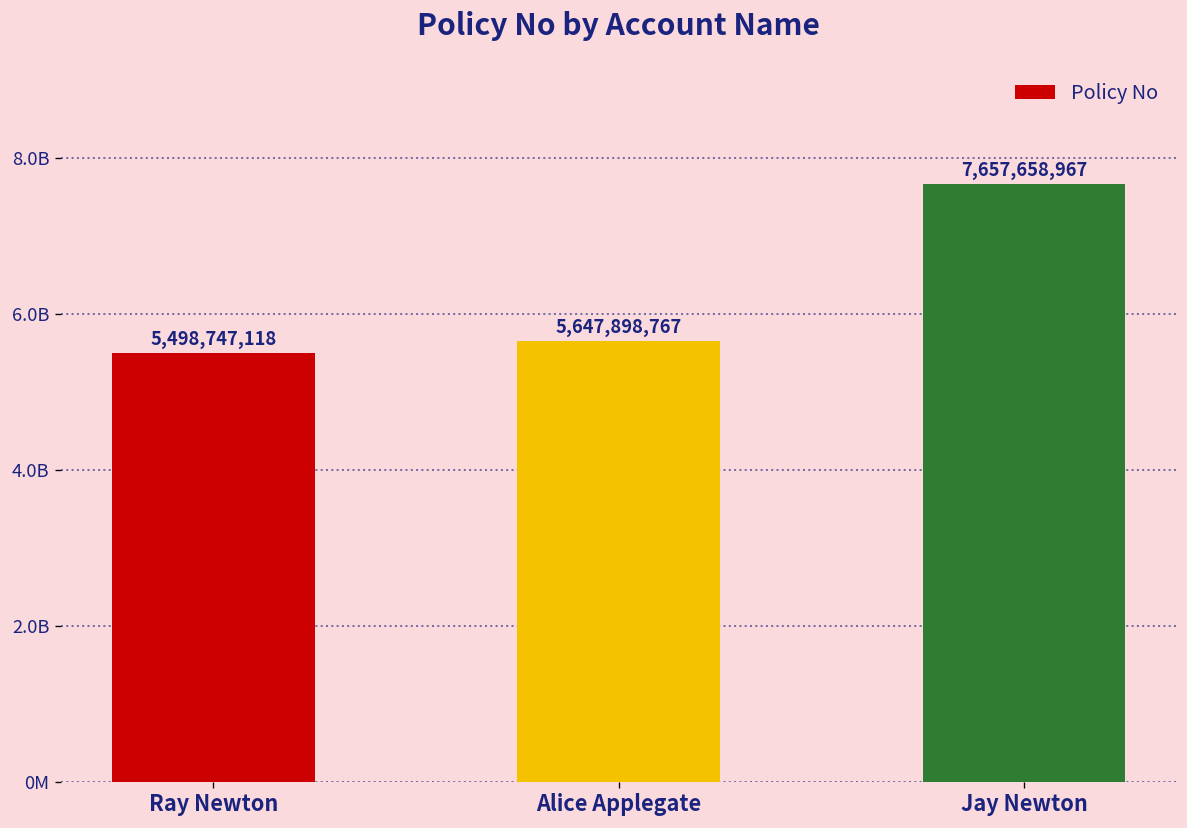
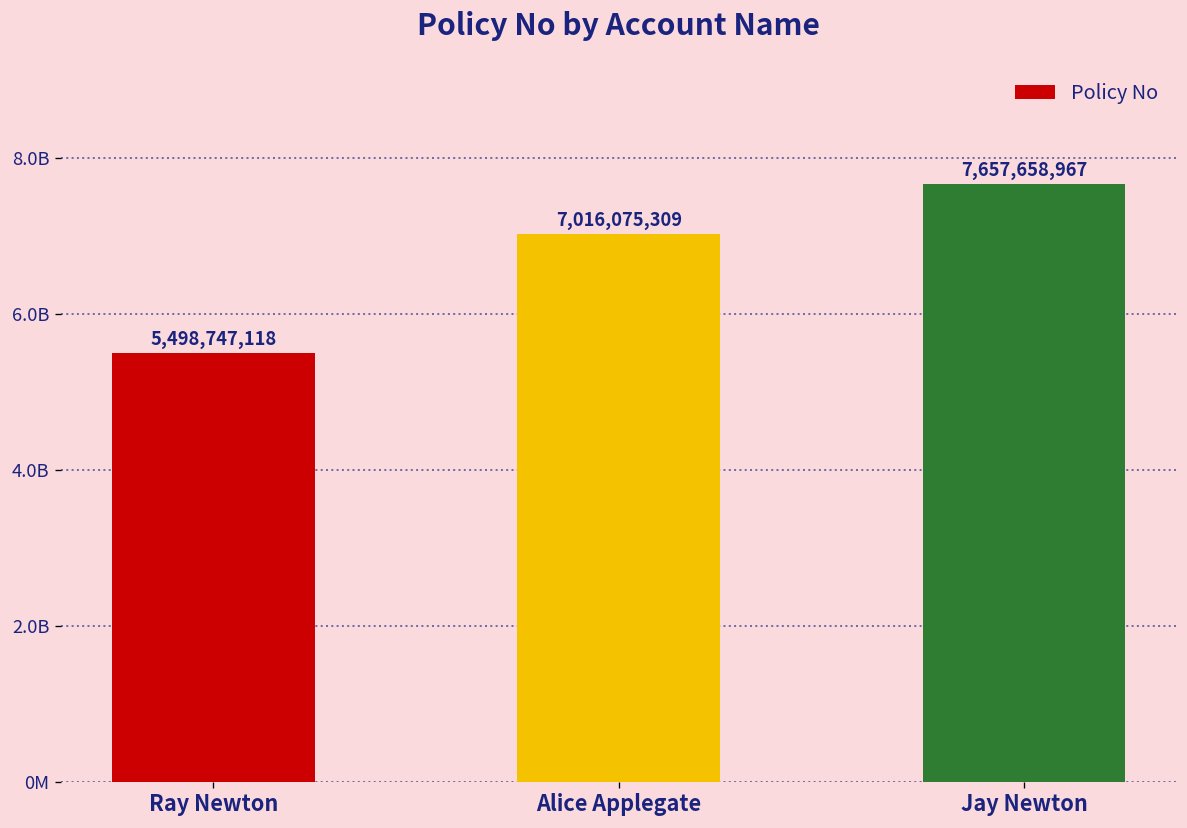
Alice Applegate: 5,647,898,767 -> 7,016,075,309
